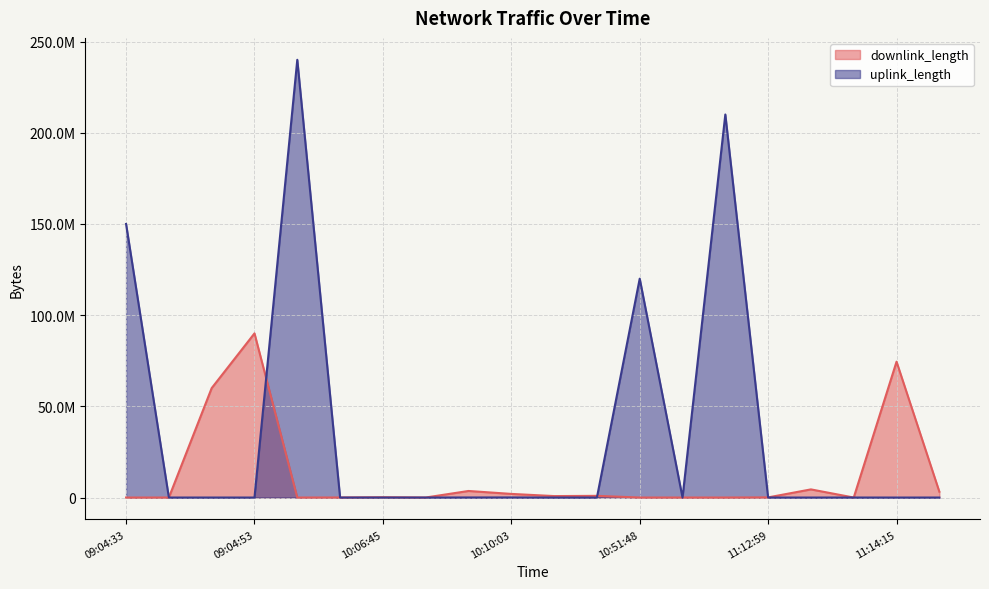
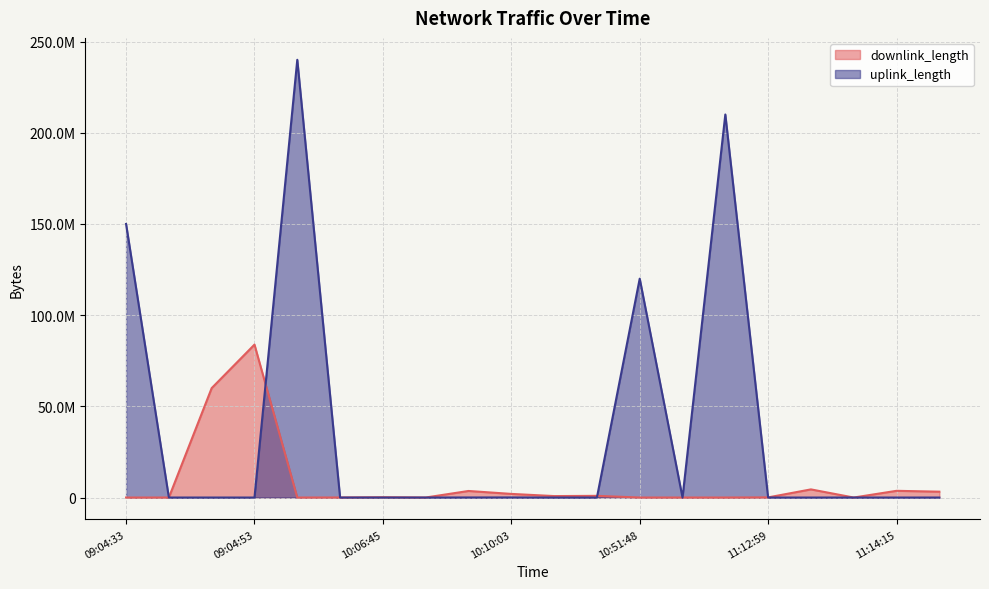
downlink_length, 09:04:53: 90000000 -> 84000000
downlink_length, 11:14:15: 74000000 -> 4000000
